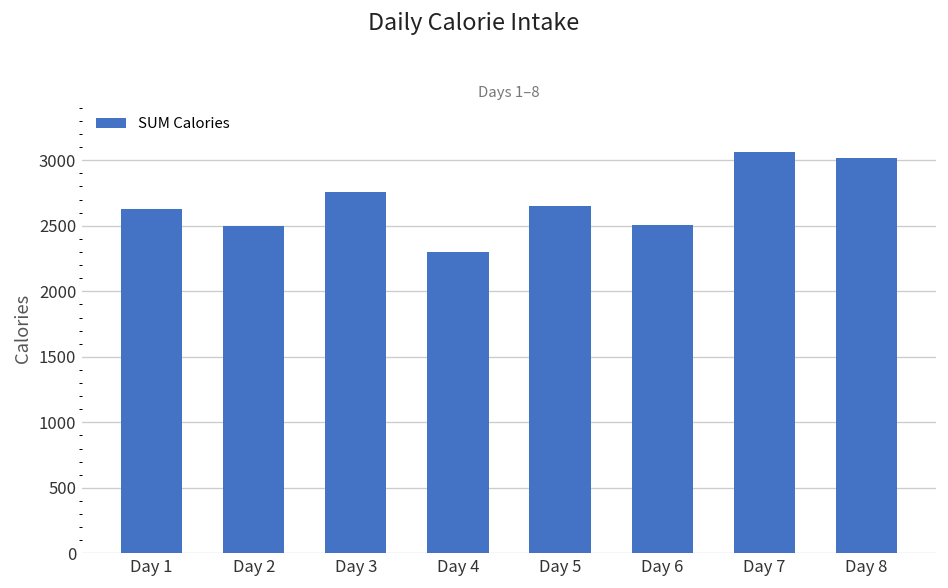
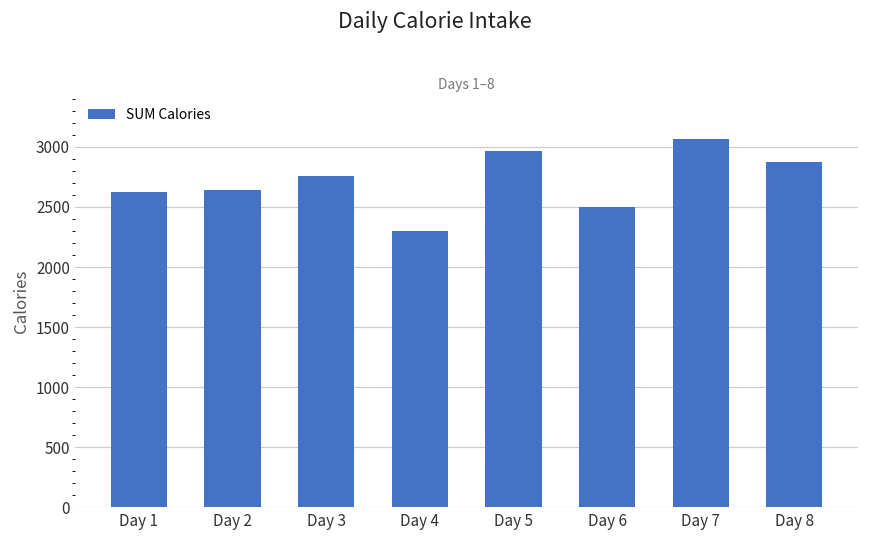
Day 2: 2500 -> 2640
Day 5: 2650 -> 2960
Day 8: 3020 -> 2870
